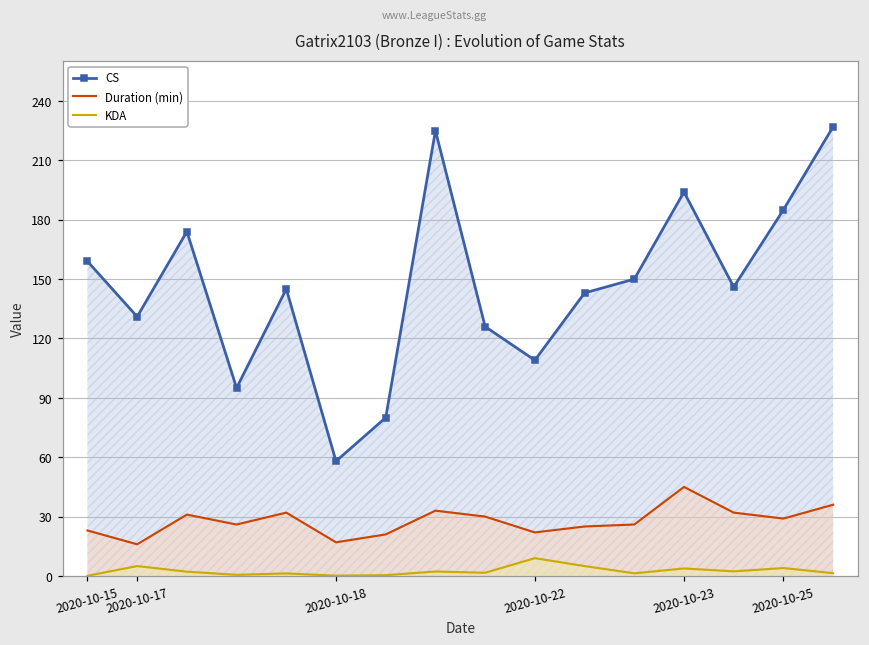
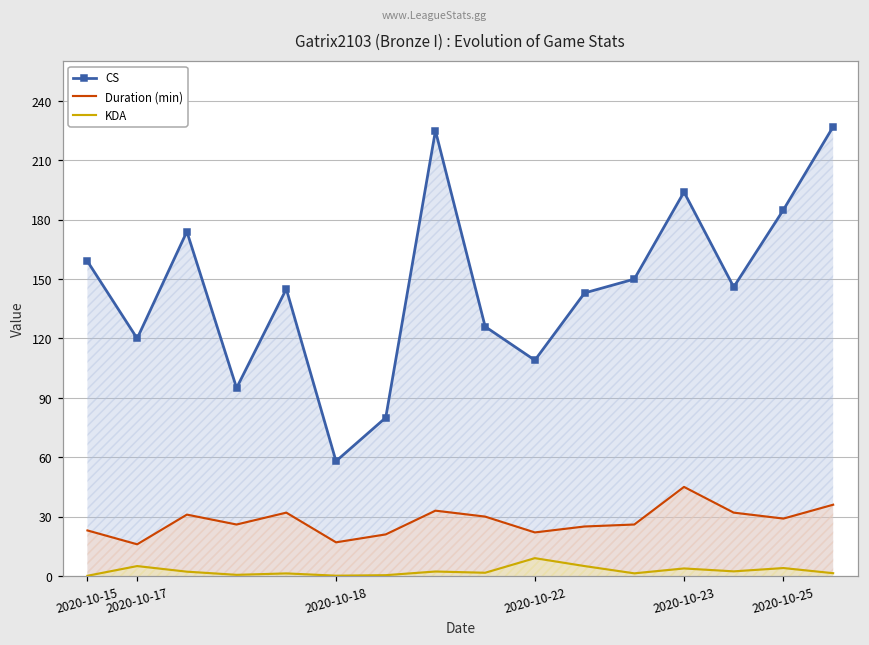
CS, 2020-10-17: 131 -> 120
